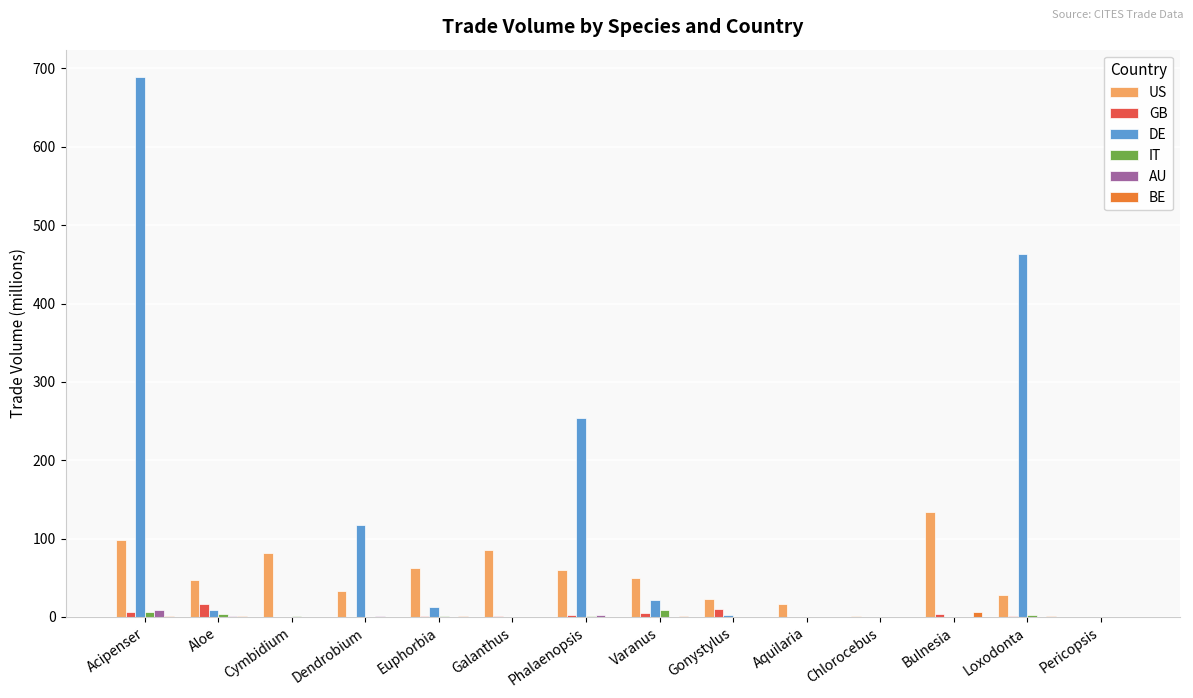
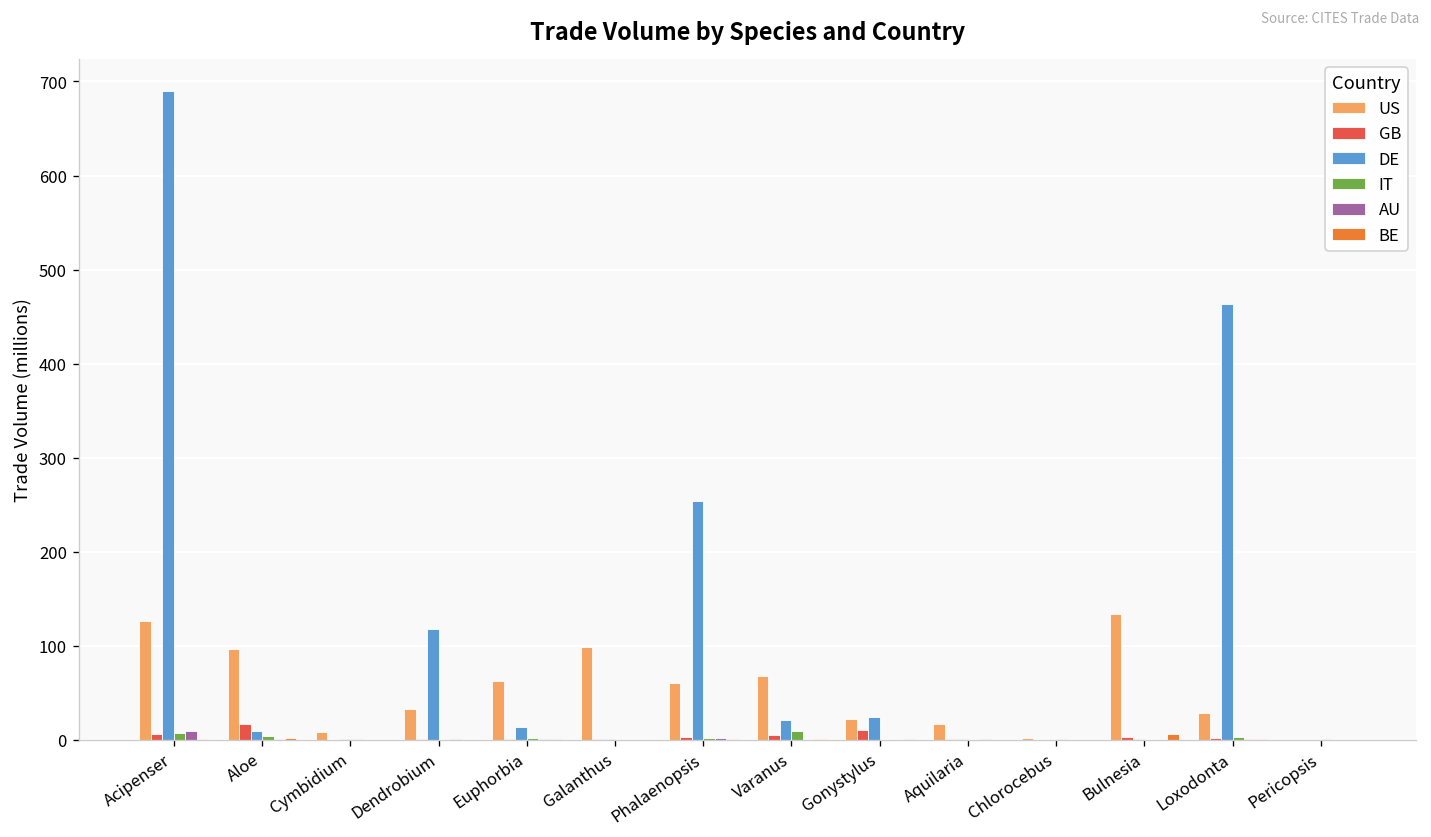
US, Acipenser: 100 -> 130
US, Aloe: 50 -> 100
US, Cymbidium: 80 -> 10
US, Galanthus: 90 -> 100
US, Varanus: 50 -> 70
DE, Gonystylus: 0 -> 20
